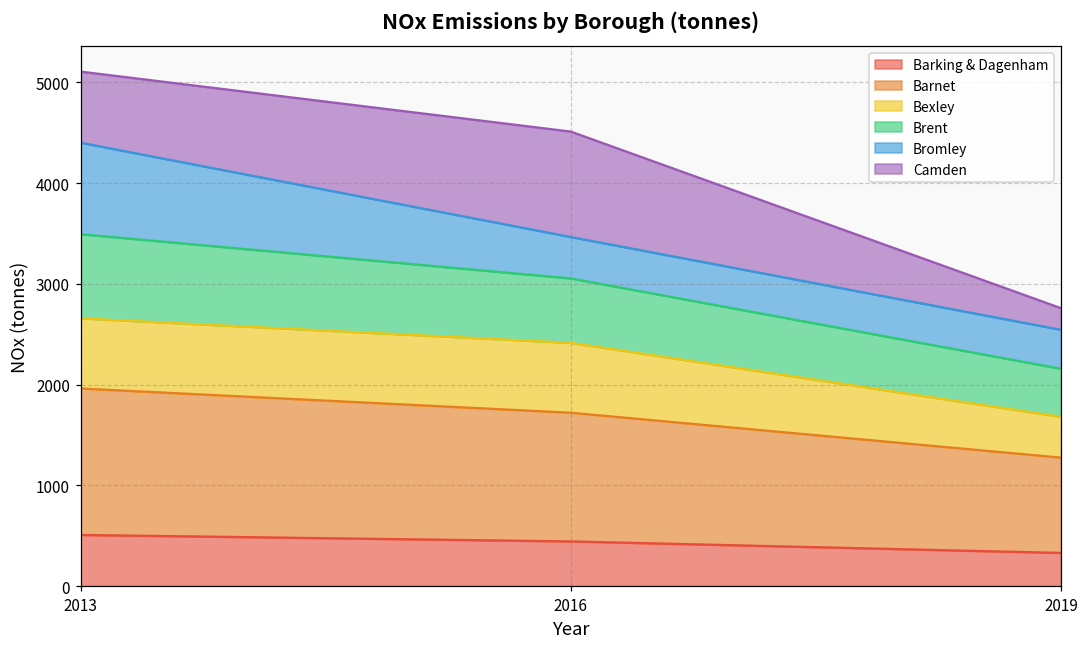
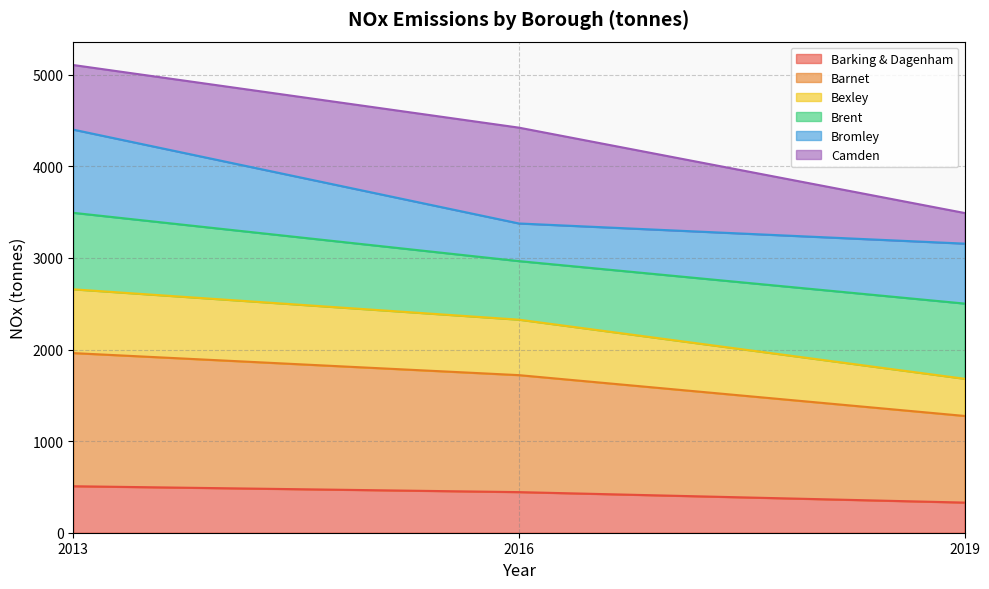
Bexley, 2016: 700 -> 600
Brent, 2019: 500 -> 800
Bromley, 2019: 400 -> 700
Camden, 2019: 200 -> 300
